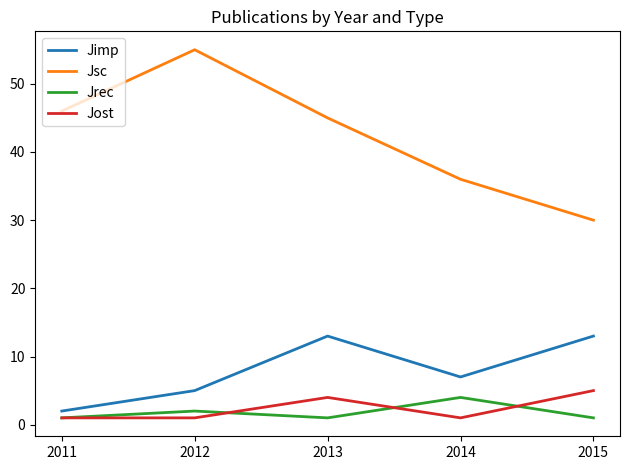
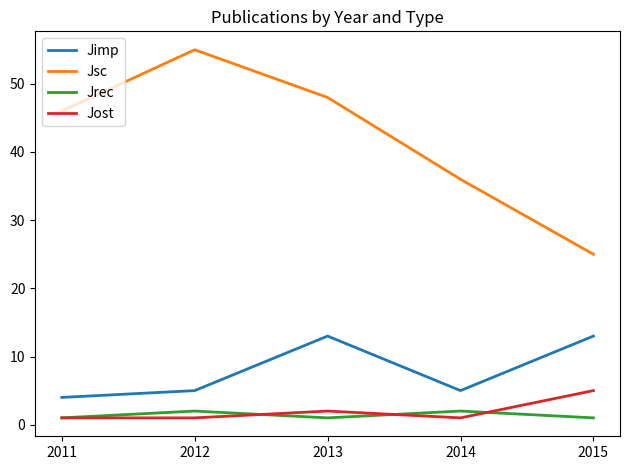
Jimp, 2011: 2 -> 4
Jsc, 2013: 45 -> 48
Jost, 2013: 4 -> 2
Jimp, 2014: 7 -> 5
Jrec, 2014: 4 -> 2
Jsc, 2015: 30 -> 25
